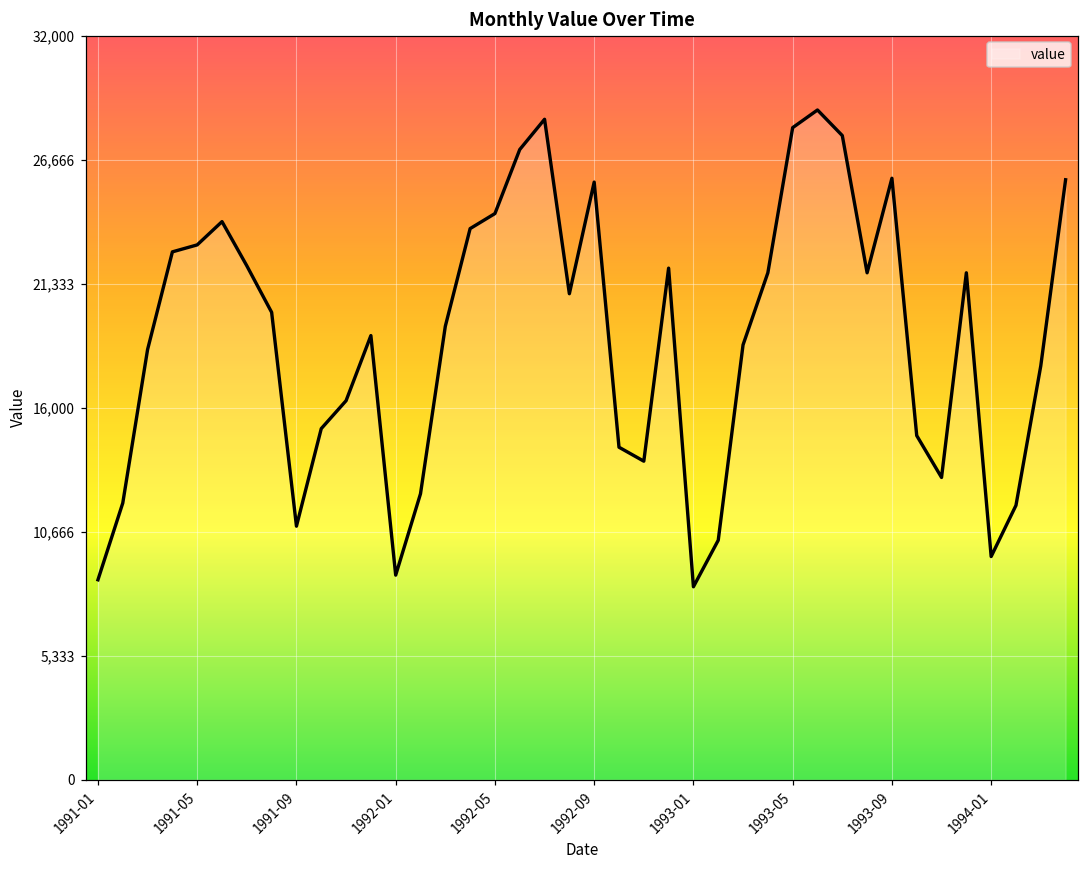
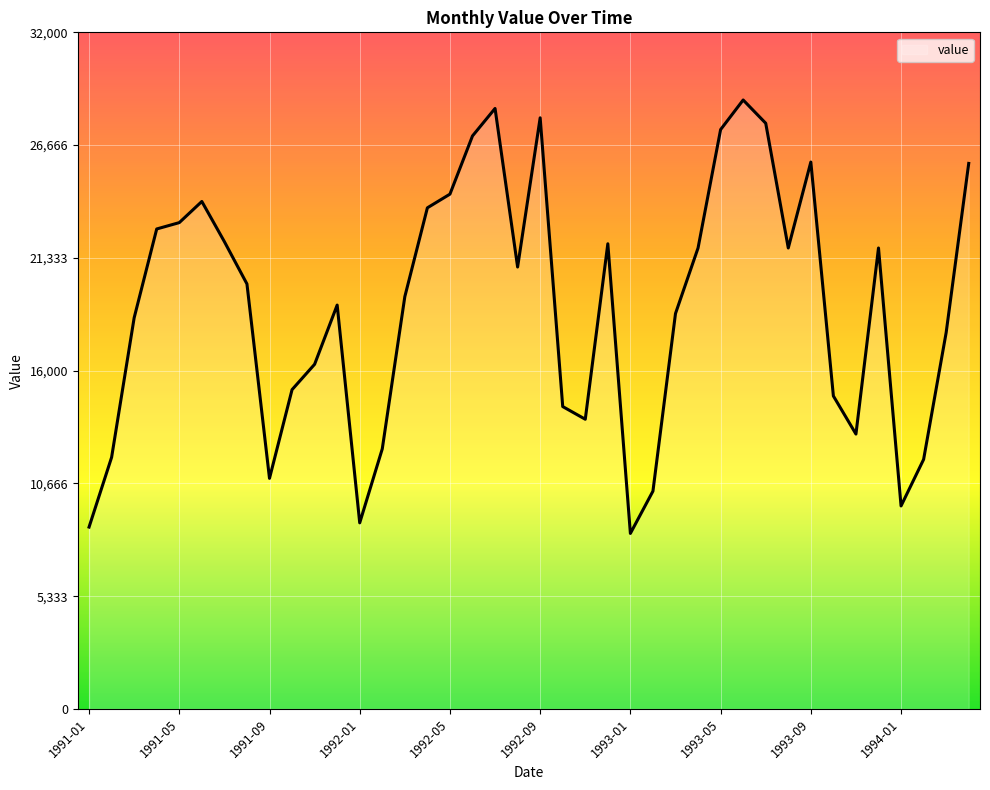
1992-09: 25,700 -> 28,000
1993-05: 28,000 -> 27,400
